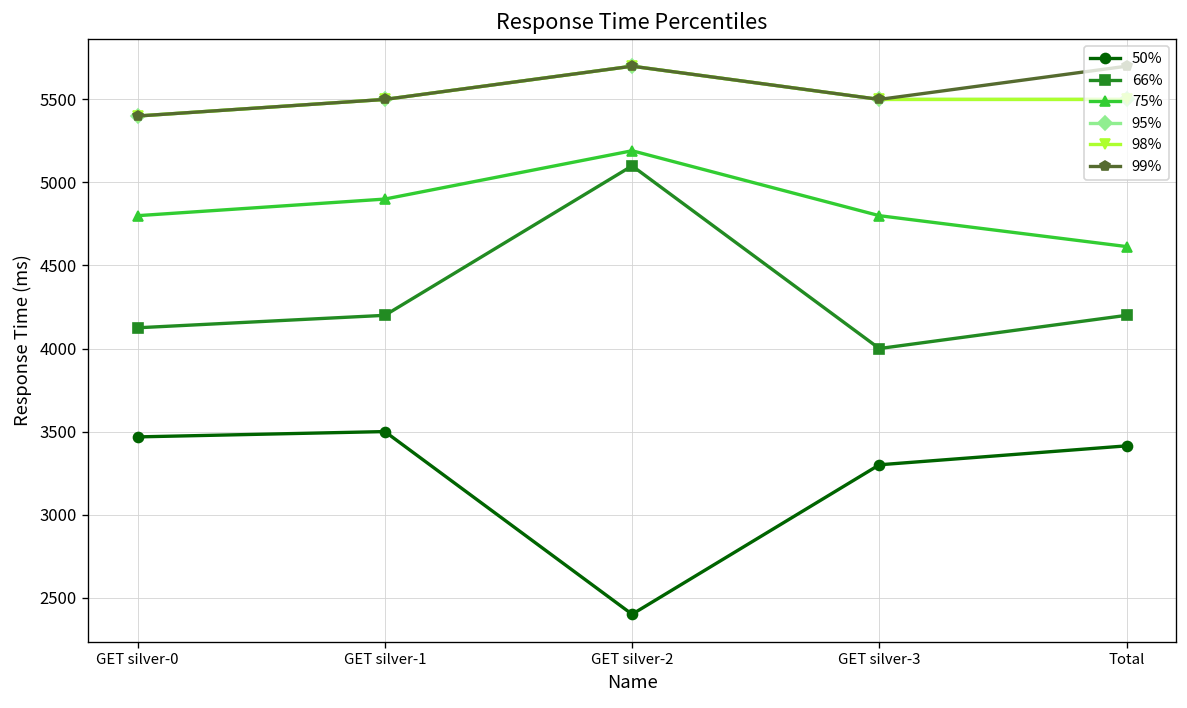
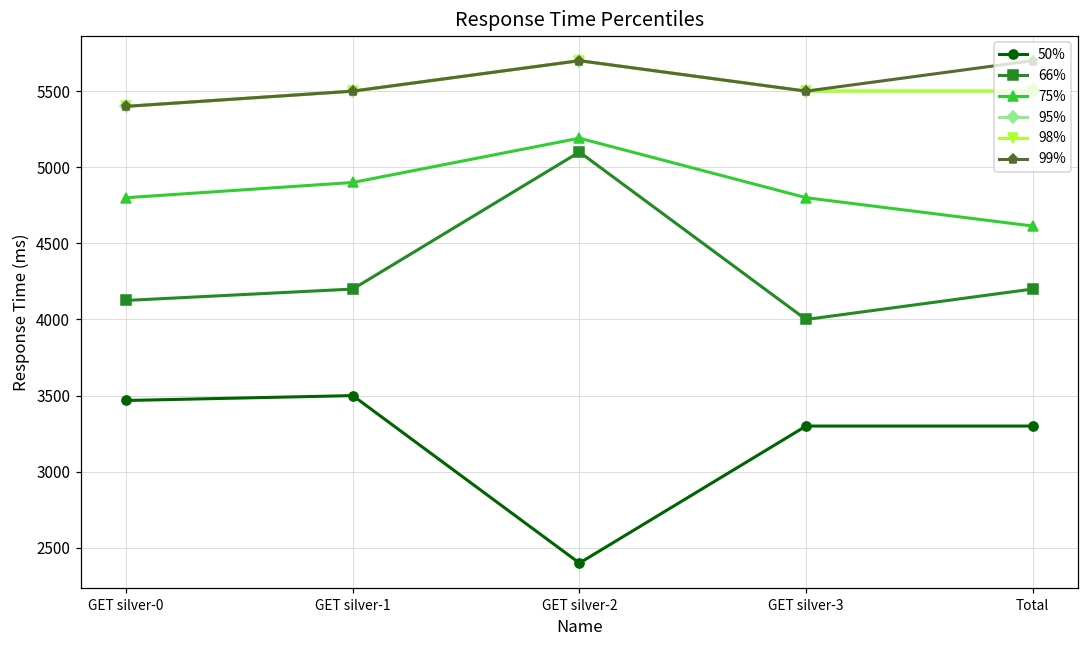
50%, Total: 3410 -> 3300
